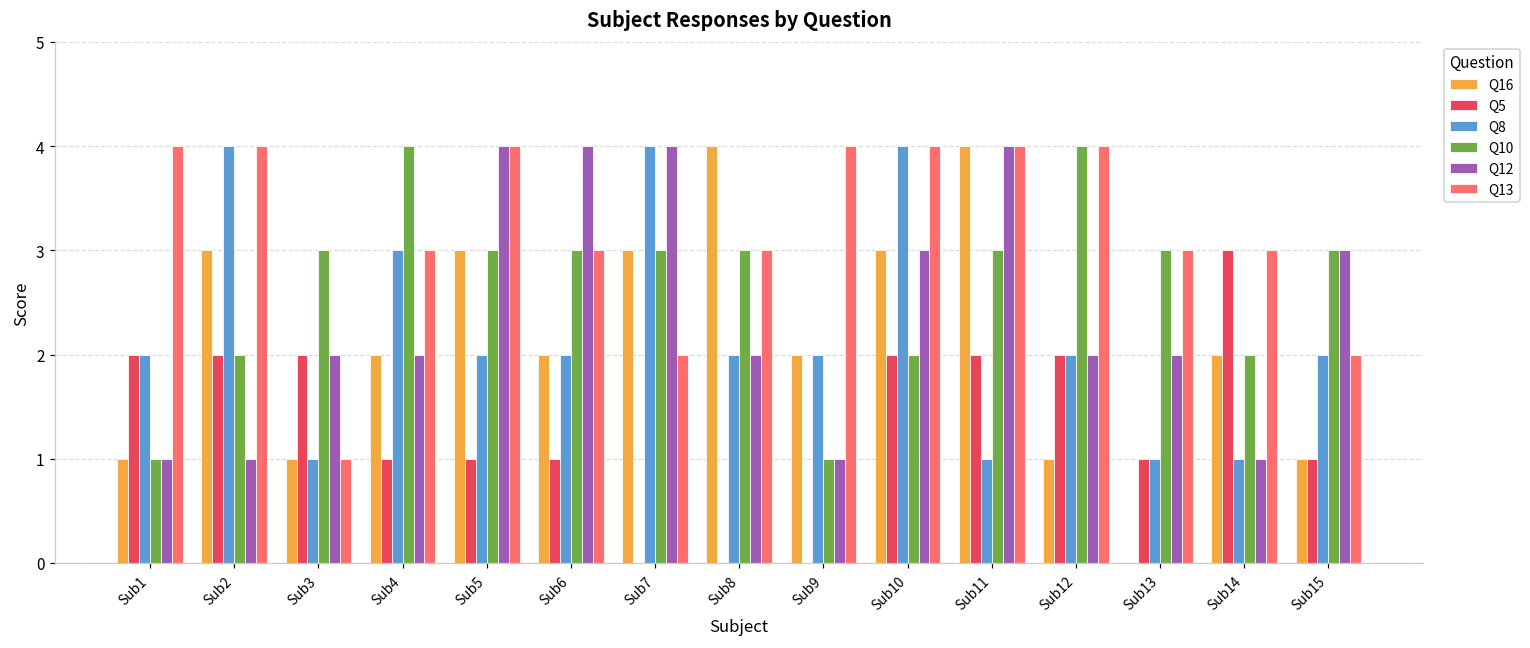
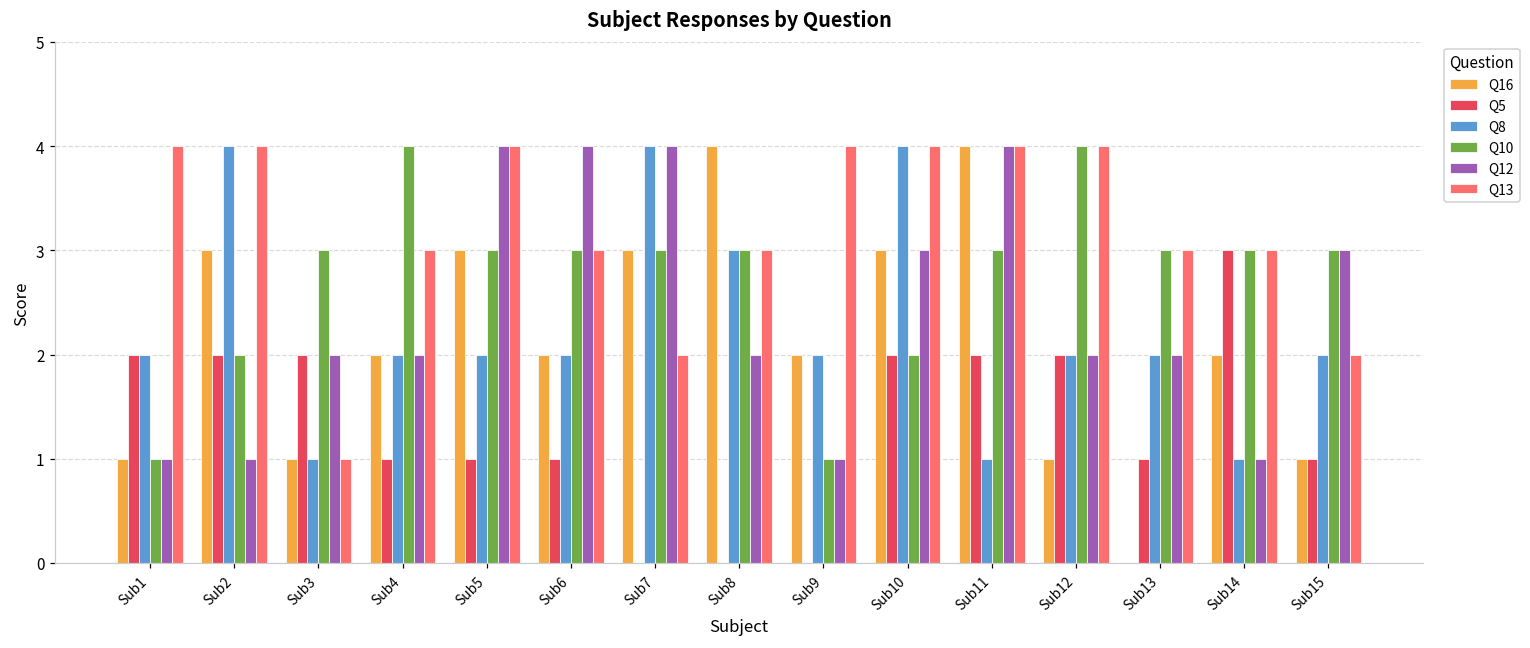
Q8, Sub4: 3 -> 2
Q8, Sub8: 2 -> 3
Q8, Sub13: 1 -> 2
Q10, Sub14: 2 -> 3
